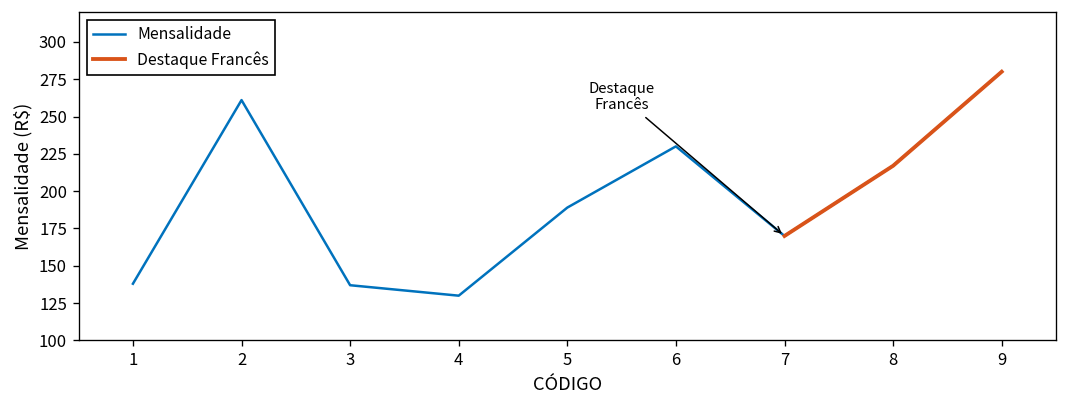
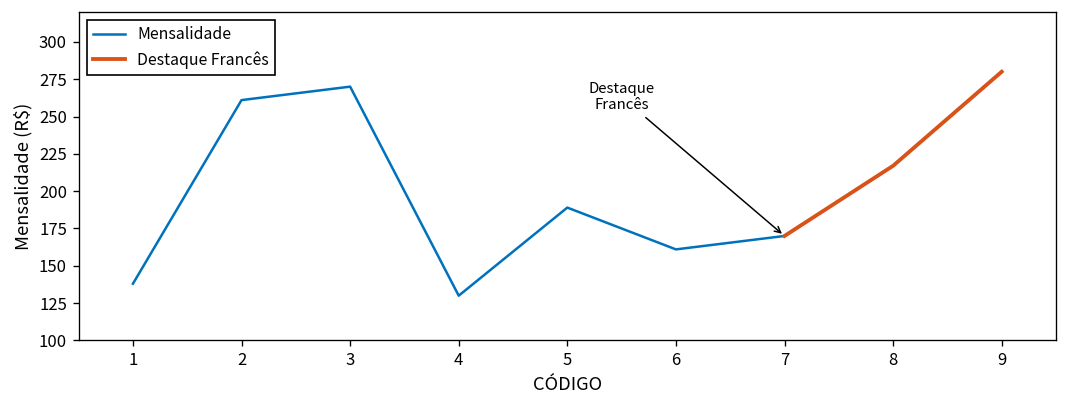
Mensalidade, 3: 137 -> 270
Mensalidade, 6: 230 -> 161
